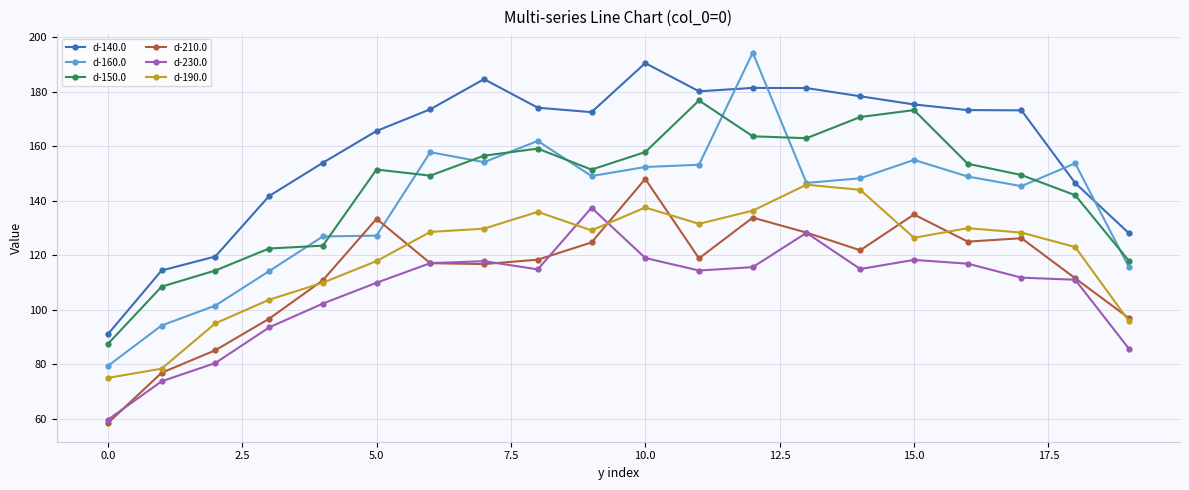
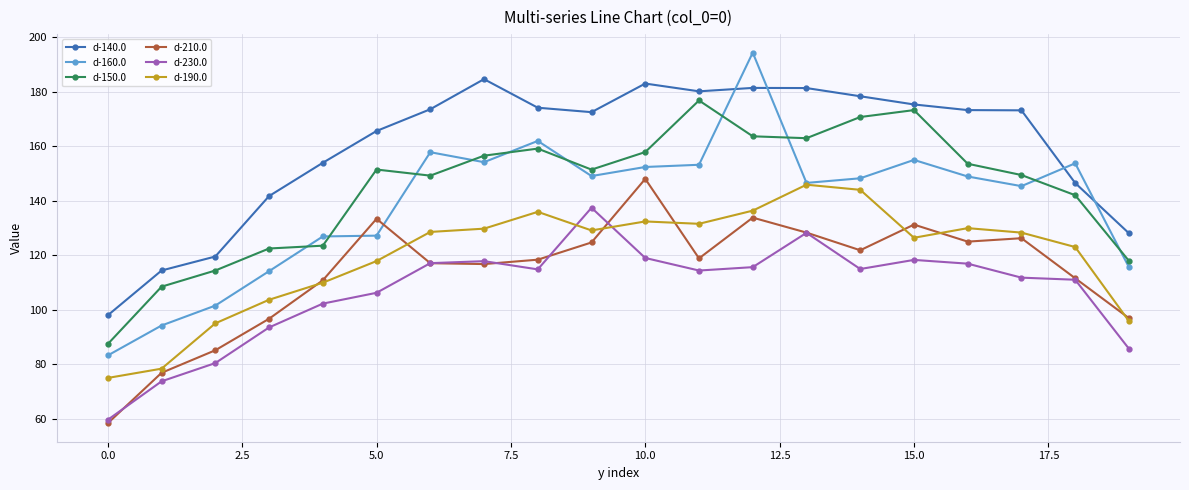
d-140.0, 0.0: 91 -> 98
d-160.0, 0.0: 79 -> 83
d-230.0, 5.0: 110 -> 106
d-140.0, 10.0: 190 -> 183
d-190.0, 10.0: 137 -> 132
d-210.0, 15.0: 135 -> 131
